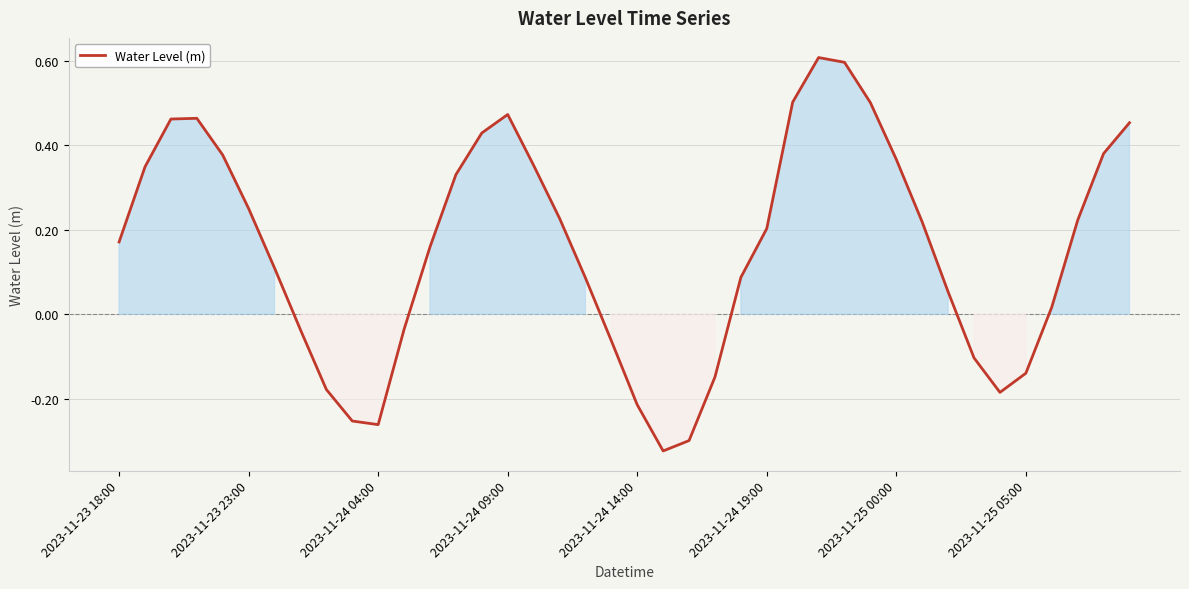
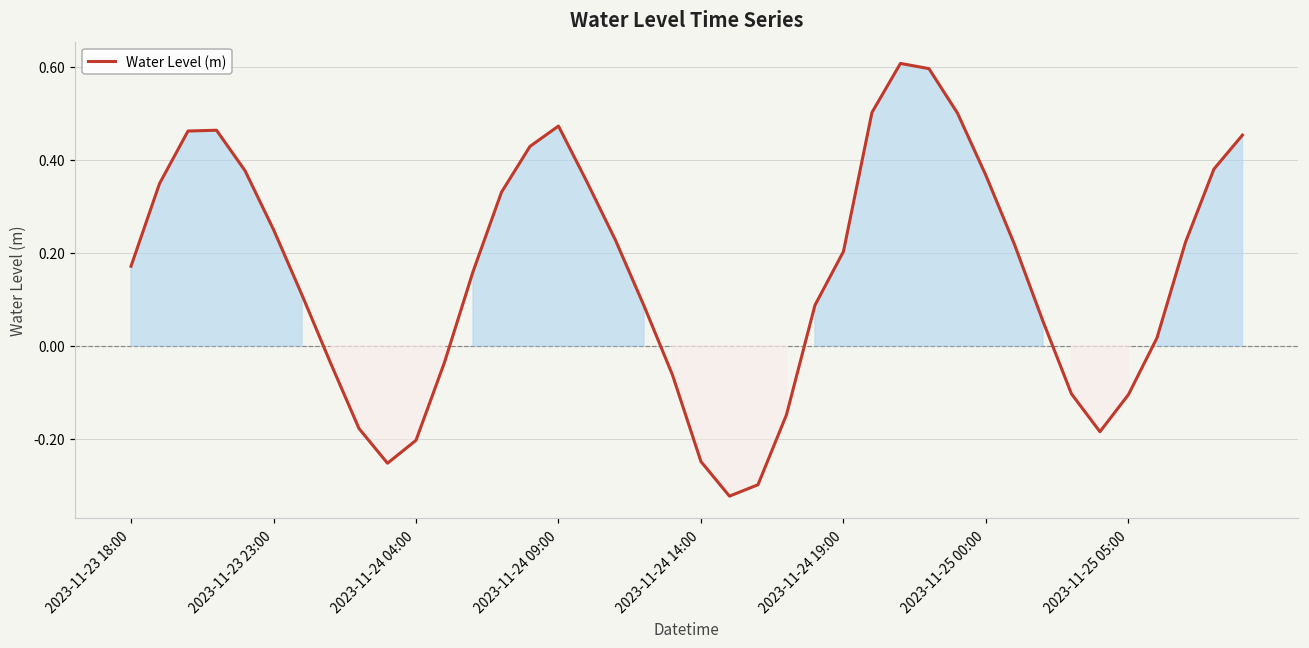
2023-11-24 04:00: -0.26 -> -0.20
2023-11-24 14:00: -0.21 -> -0.25
2023-11-25 05:00: -0.14 -> -0.11
